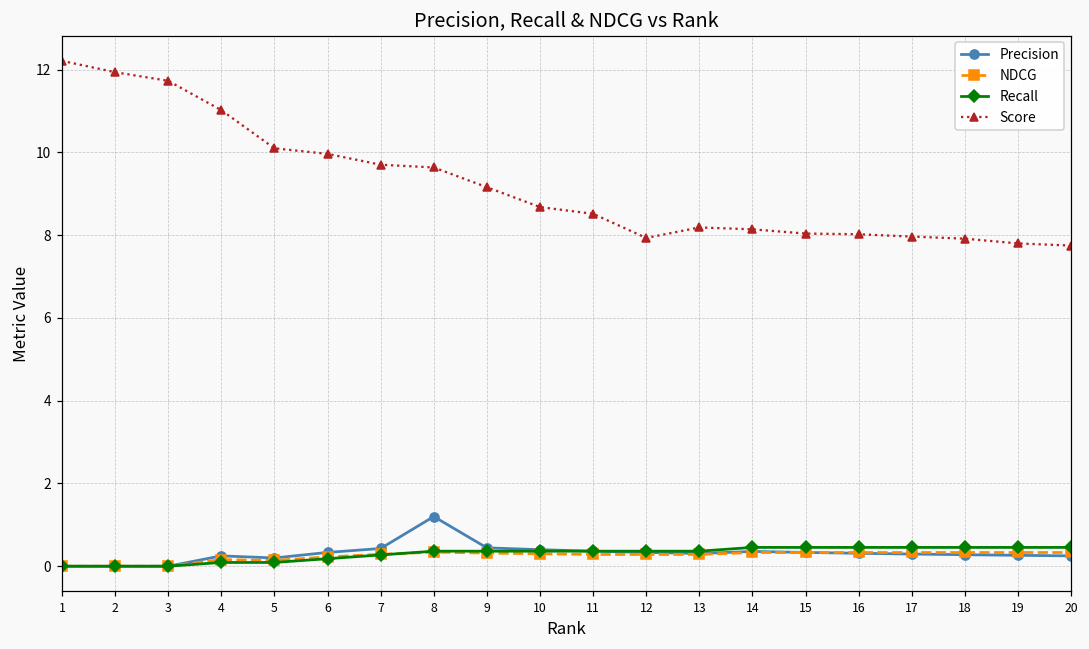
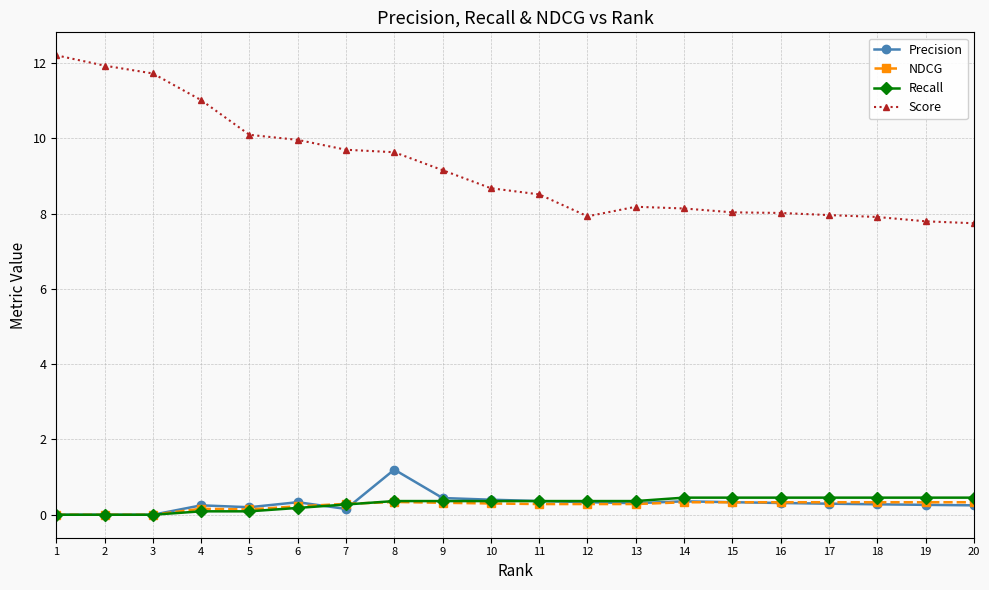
Precision, 7: 0.4 -> 0.2
